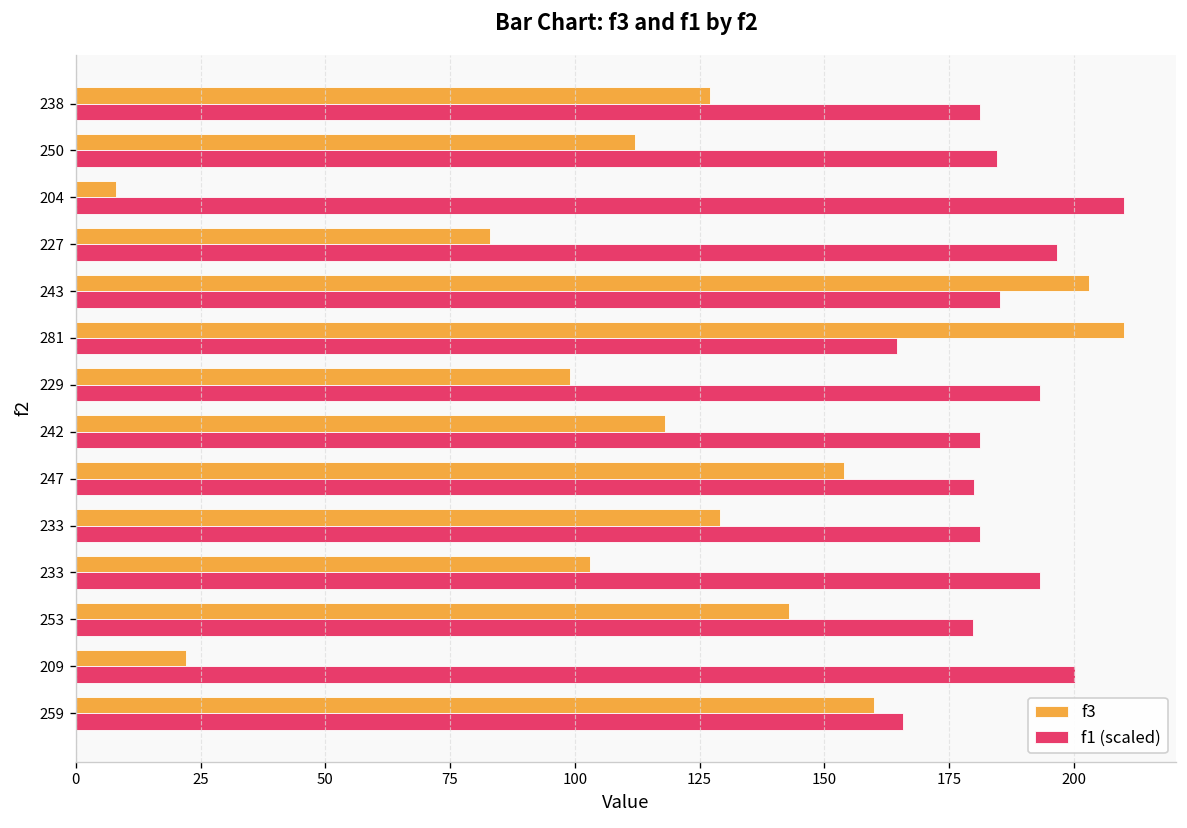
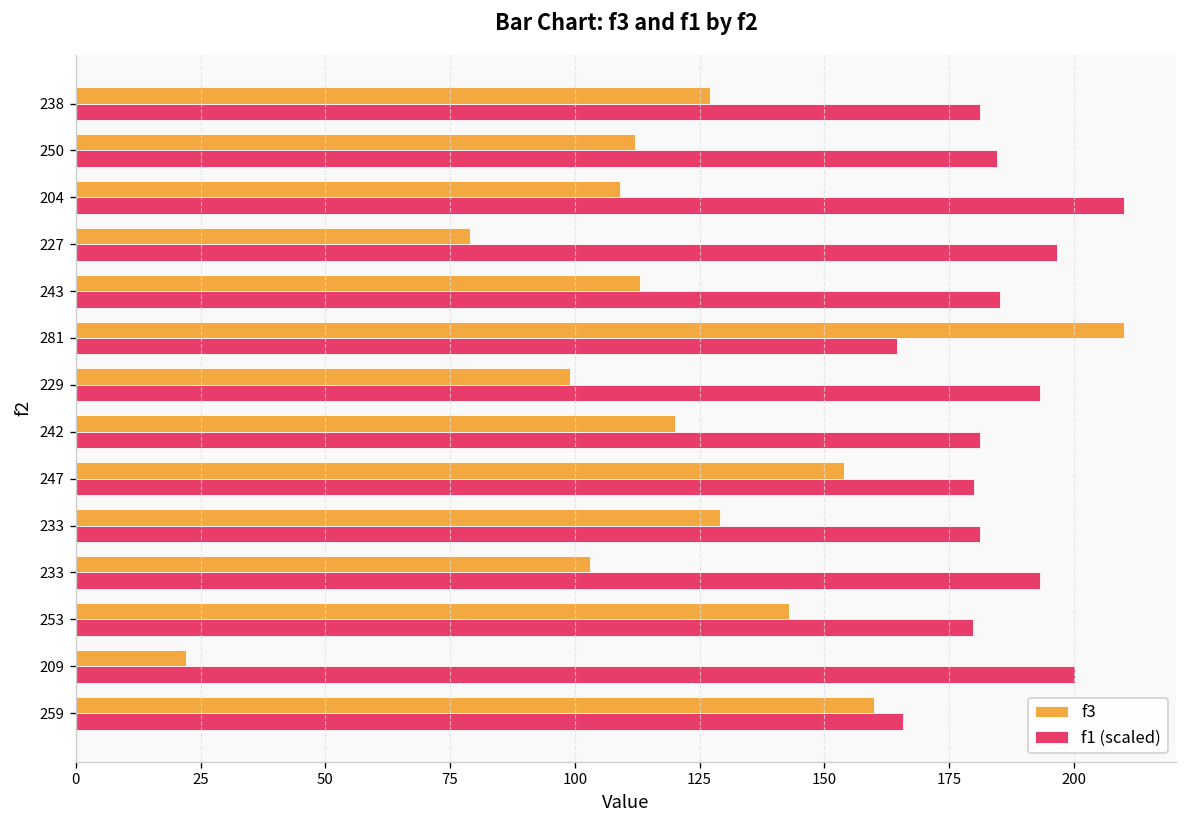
f3, 204: 8 -> 109
f3, 227: 83 -> 79
f3, 243: 203 -> 113
f3, 242: 118 -> 120
